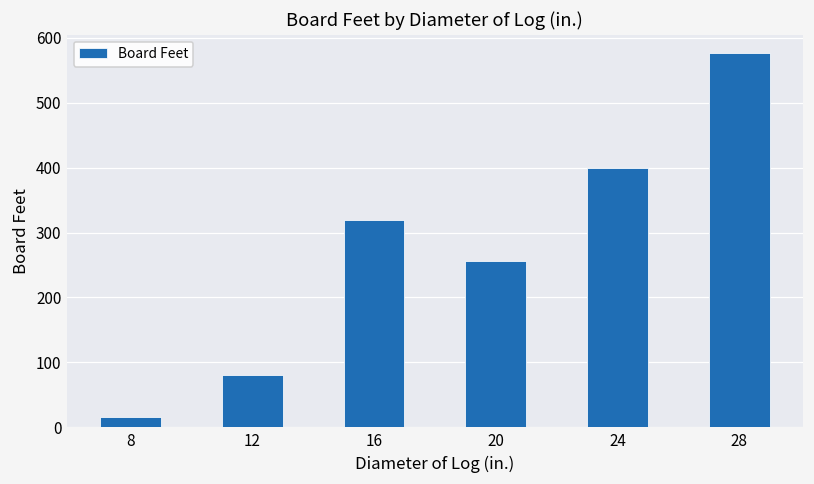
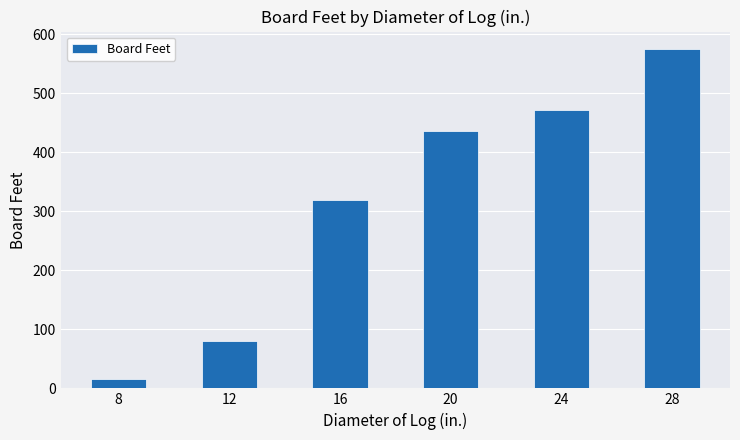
20: 260 -> 440
24: 400 -> 470
